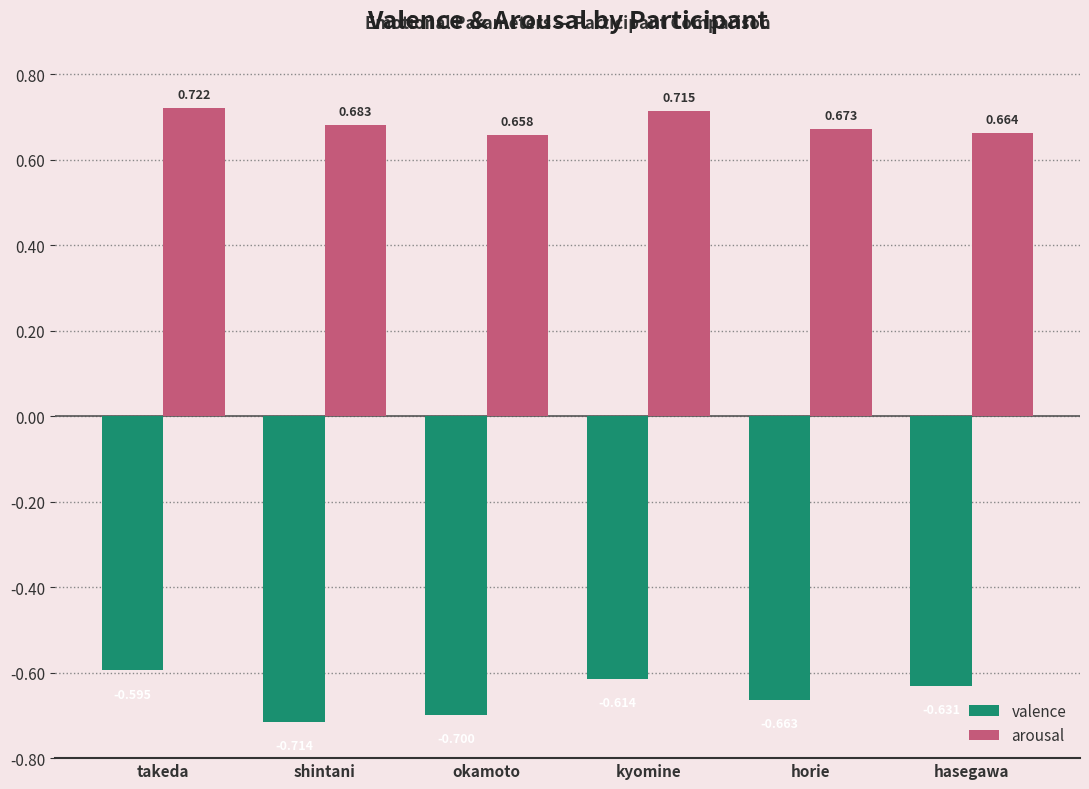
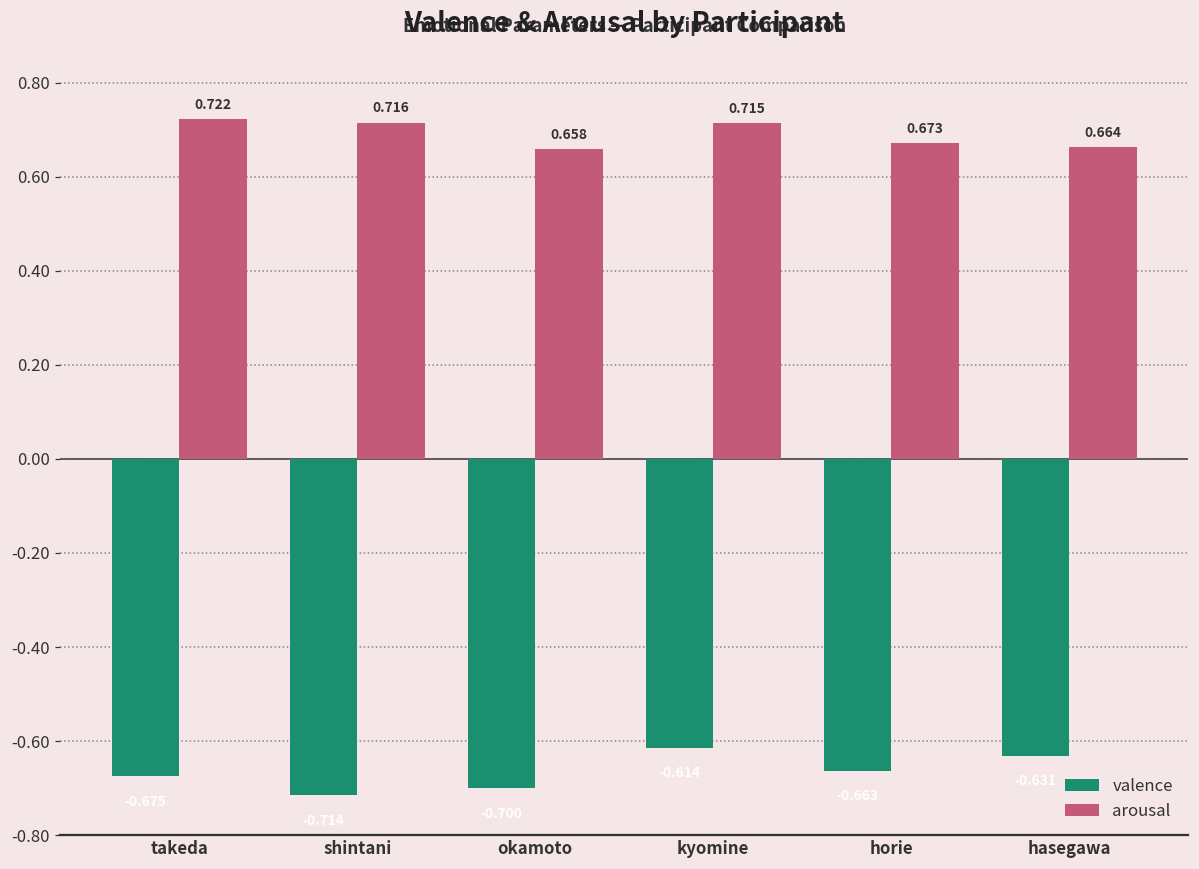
valence, takeda: -0.59 -> -0.67
arousal, shintani: 0.683 -> 0.716
